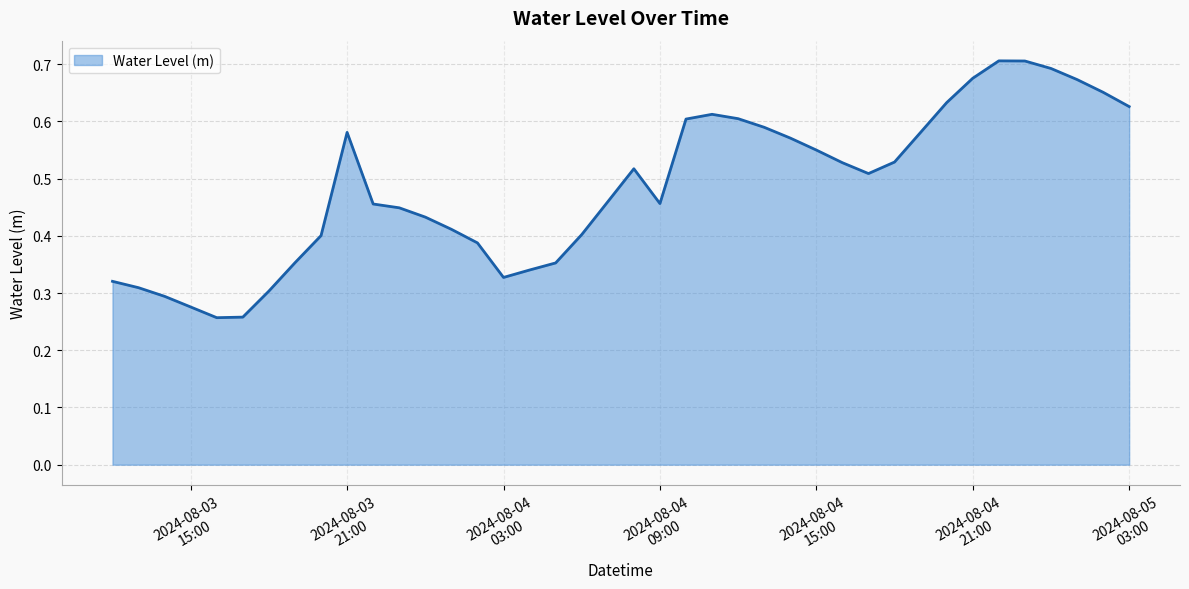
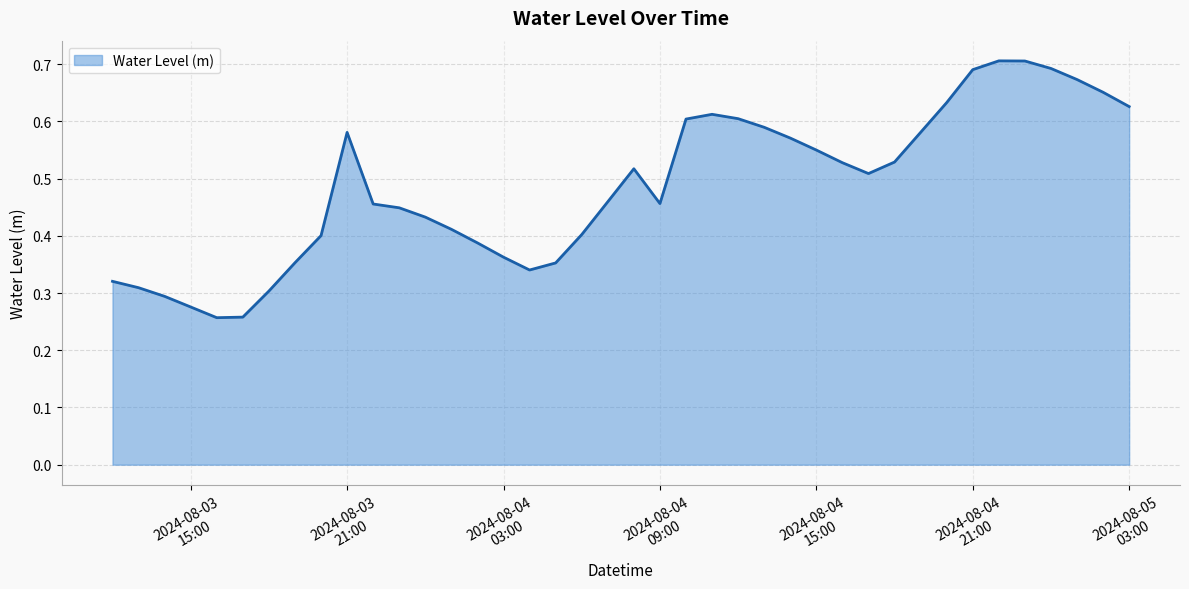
2024-08-04 03:00: 0.33 -> 0.36
2024-08-04 21:00: 0.68 -> 0.69
